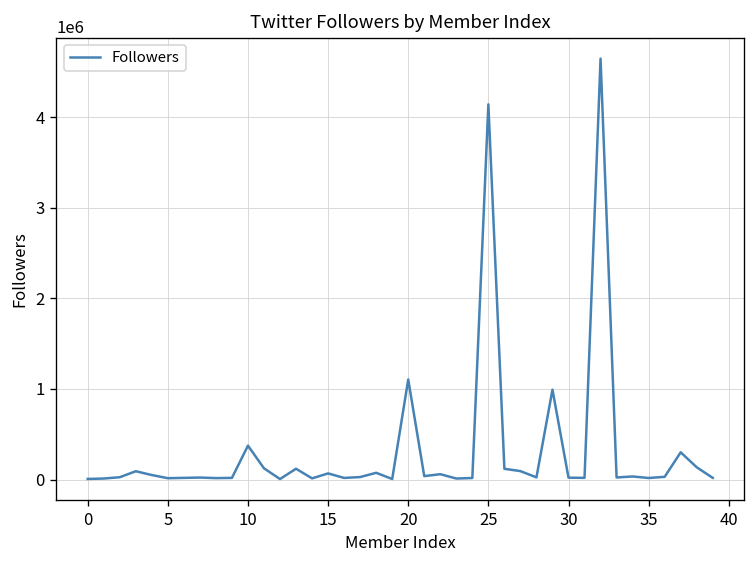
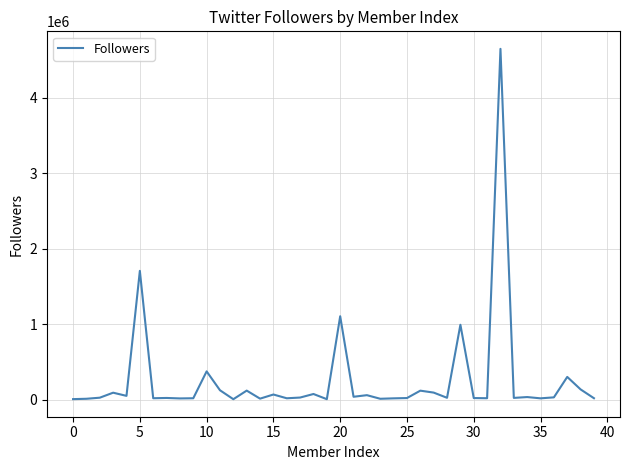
5: 0 -> 1700000
25: 4100000 -> 0
